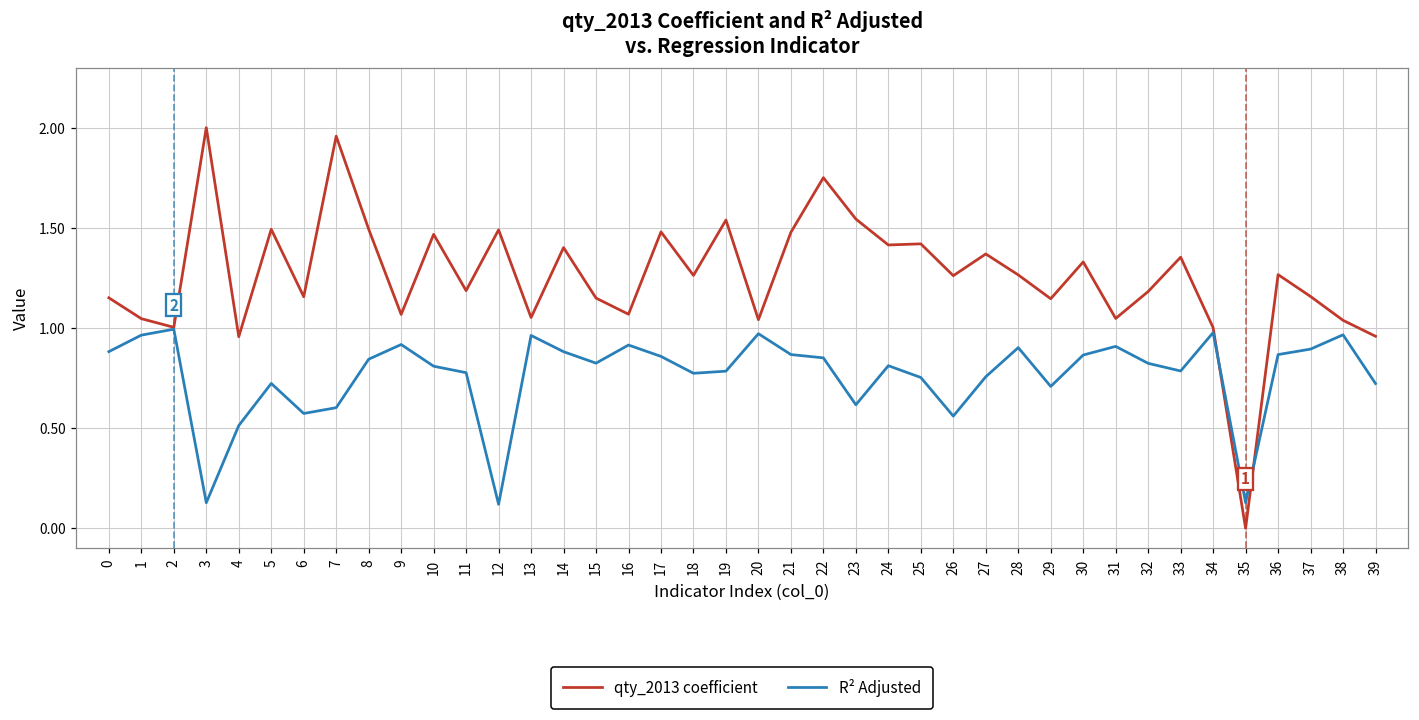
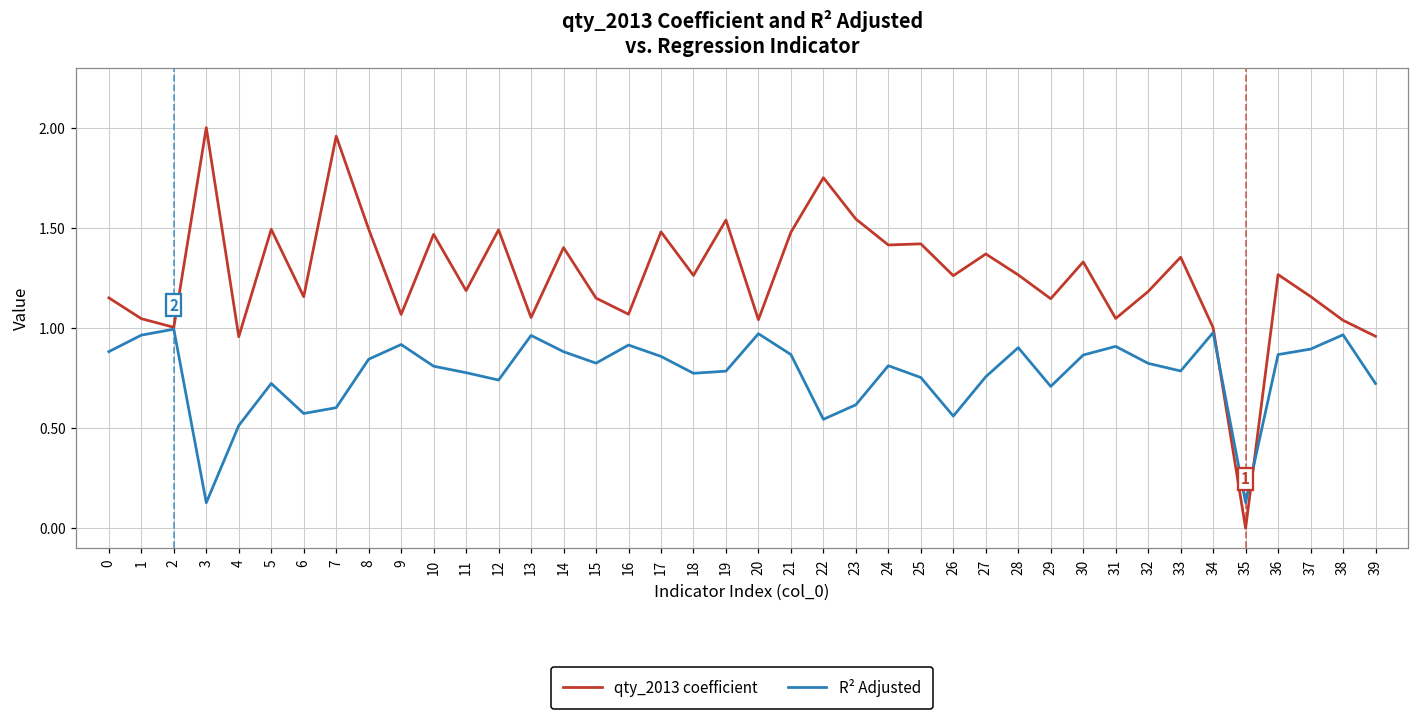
R² Adjusted, 12: 0.12 -> 0.74
R² Adjusted, 22: 0.85 -> 0.54
